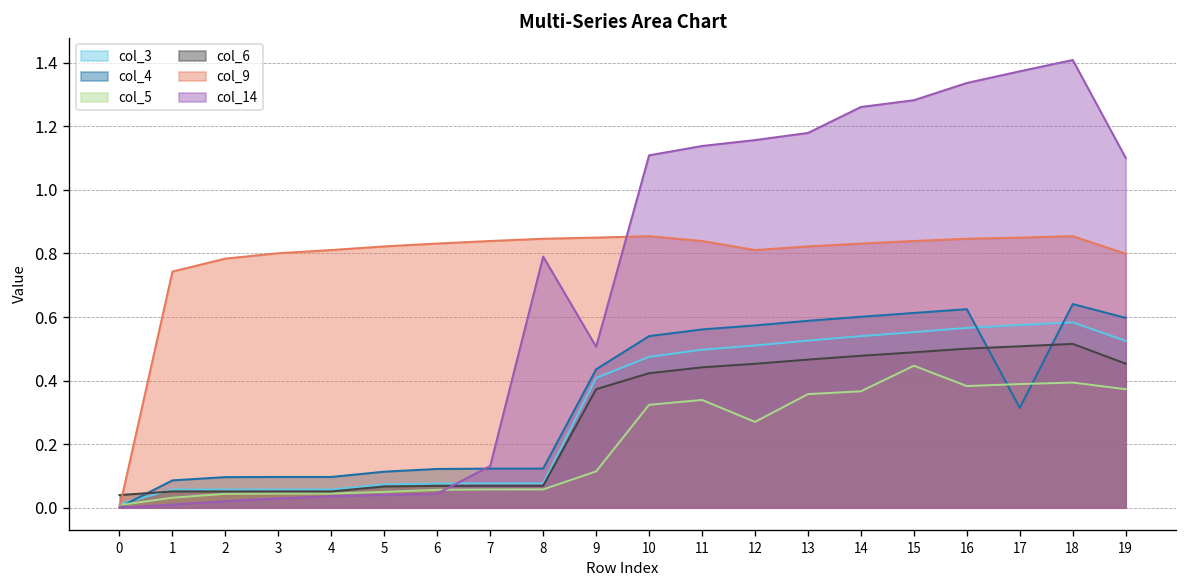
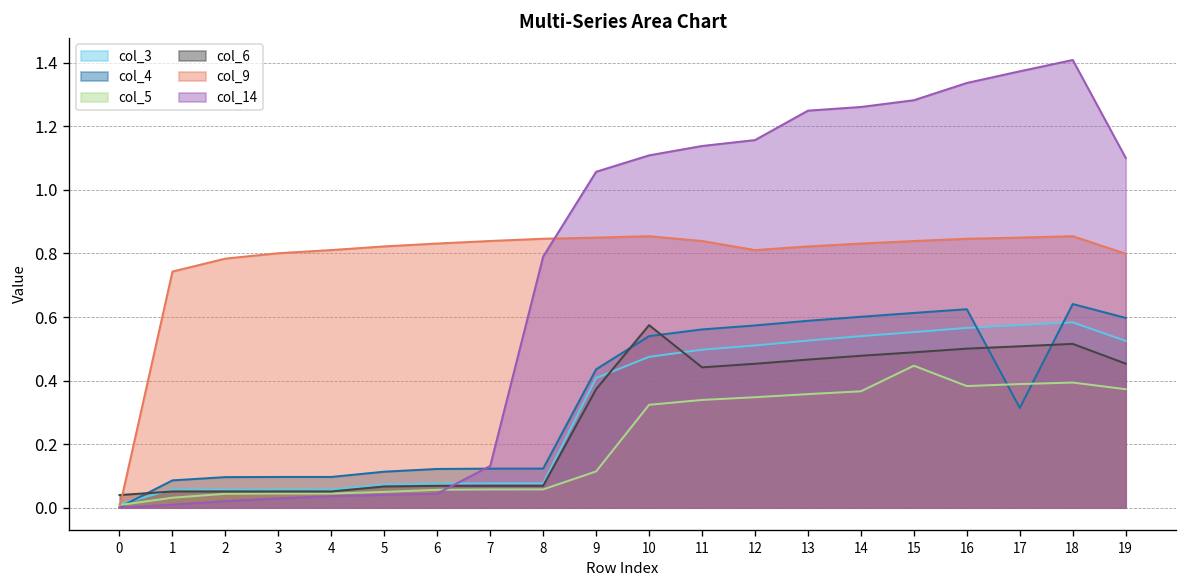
col_14, 9: 0.51 -> 1.06
col_6, 10: 0.42 -> 0.57
col_5, 12: 0.27 -> 0.35
col_14, 13: 1.18 -> 1.25
